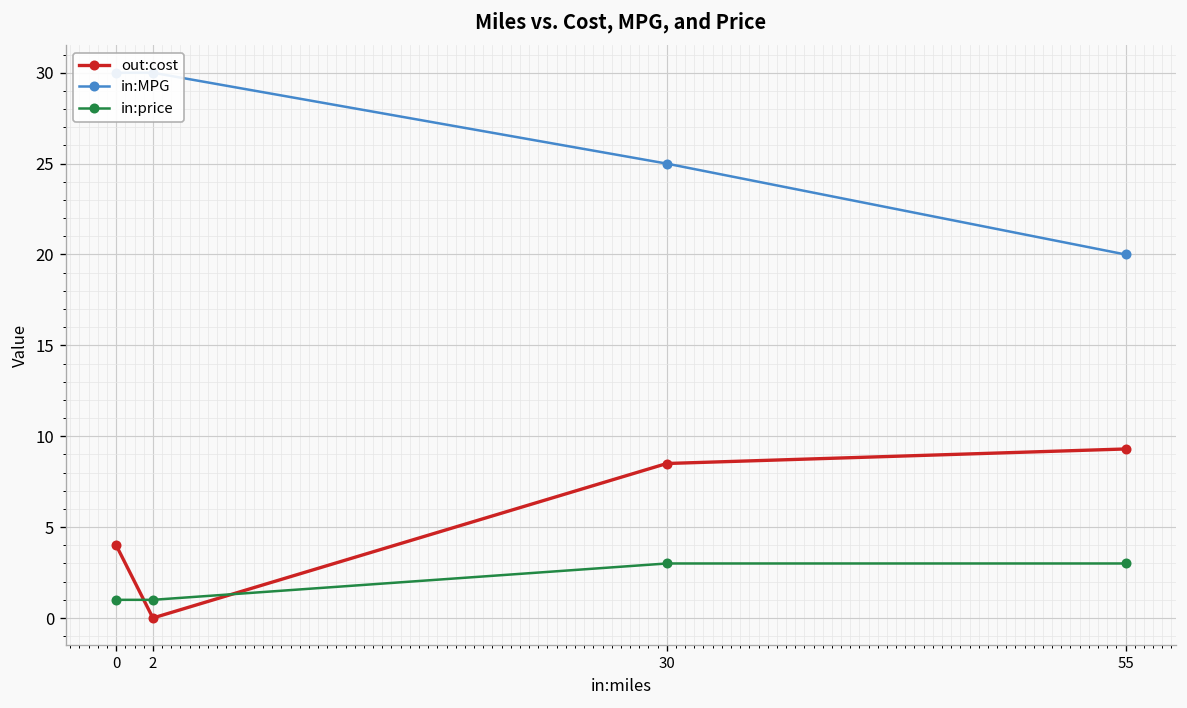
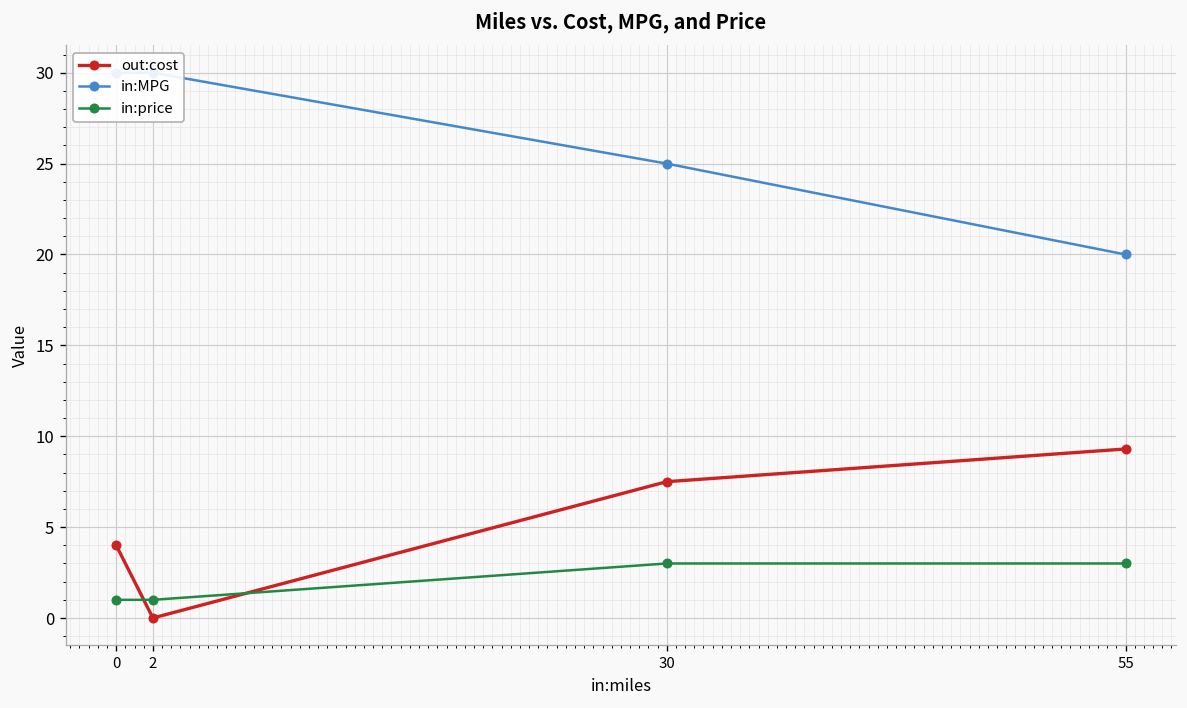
out:cost, 30: 8.5 -> 7.5
